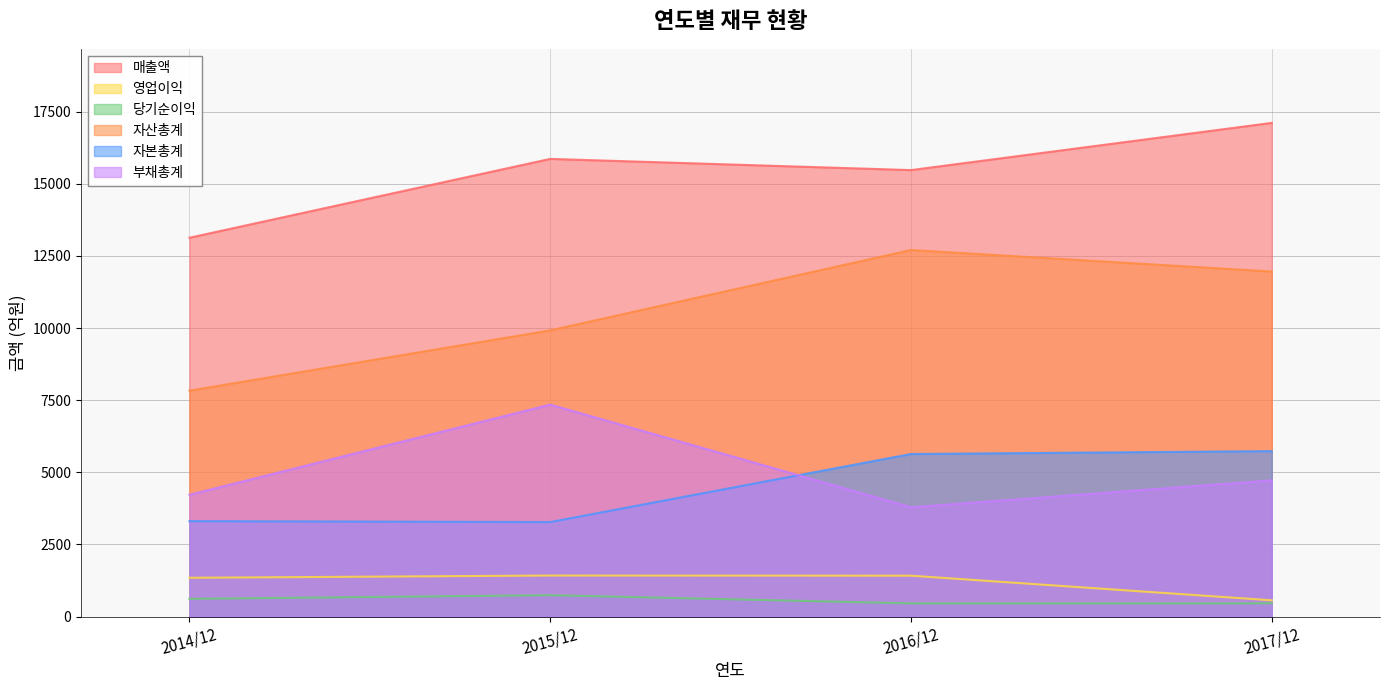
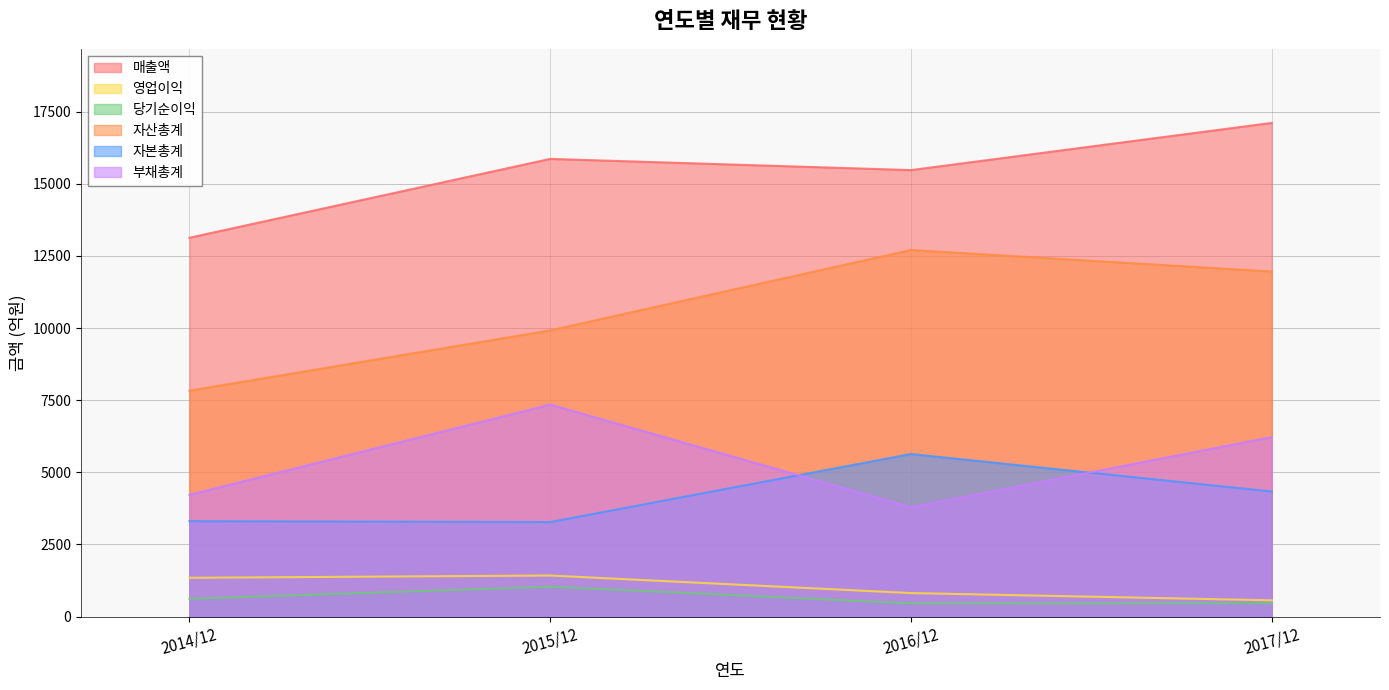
당기순이익, 2015/12: 700 -> 1000
영업이익, 2016/12: 1400 -> 800
자본총계, 2017/12: 5700 -> 4300
부채총계, 2017/12: 4700 -> 6200
